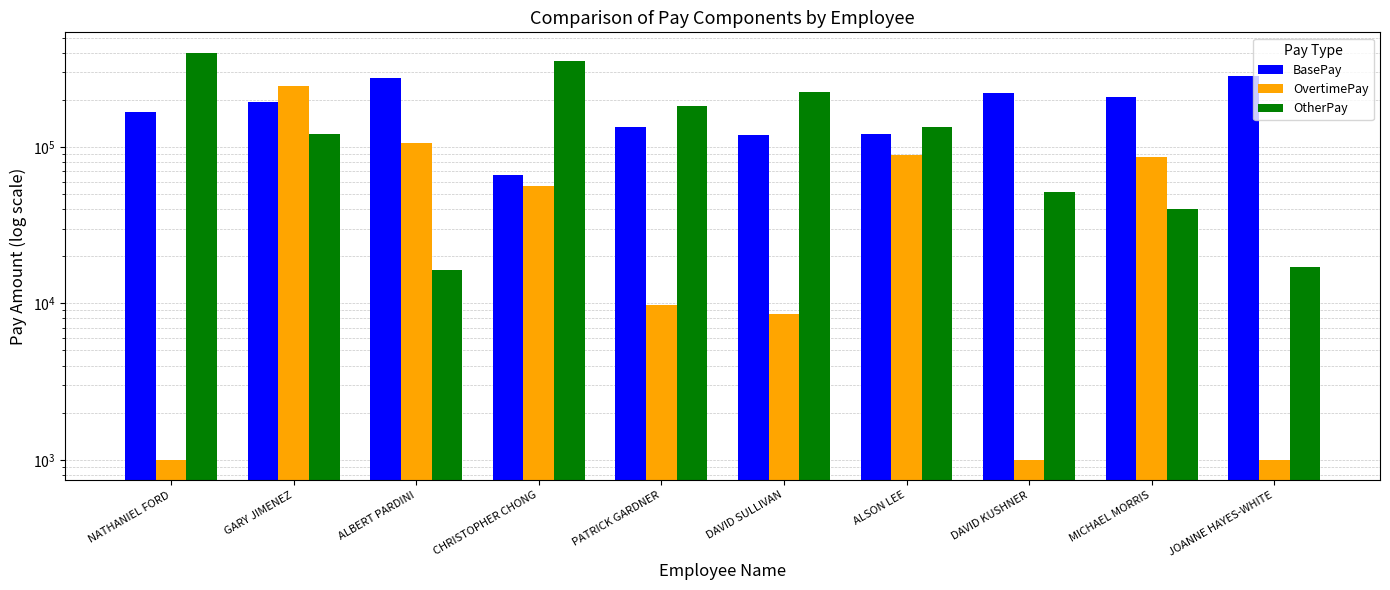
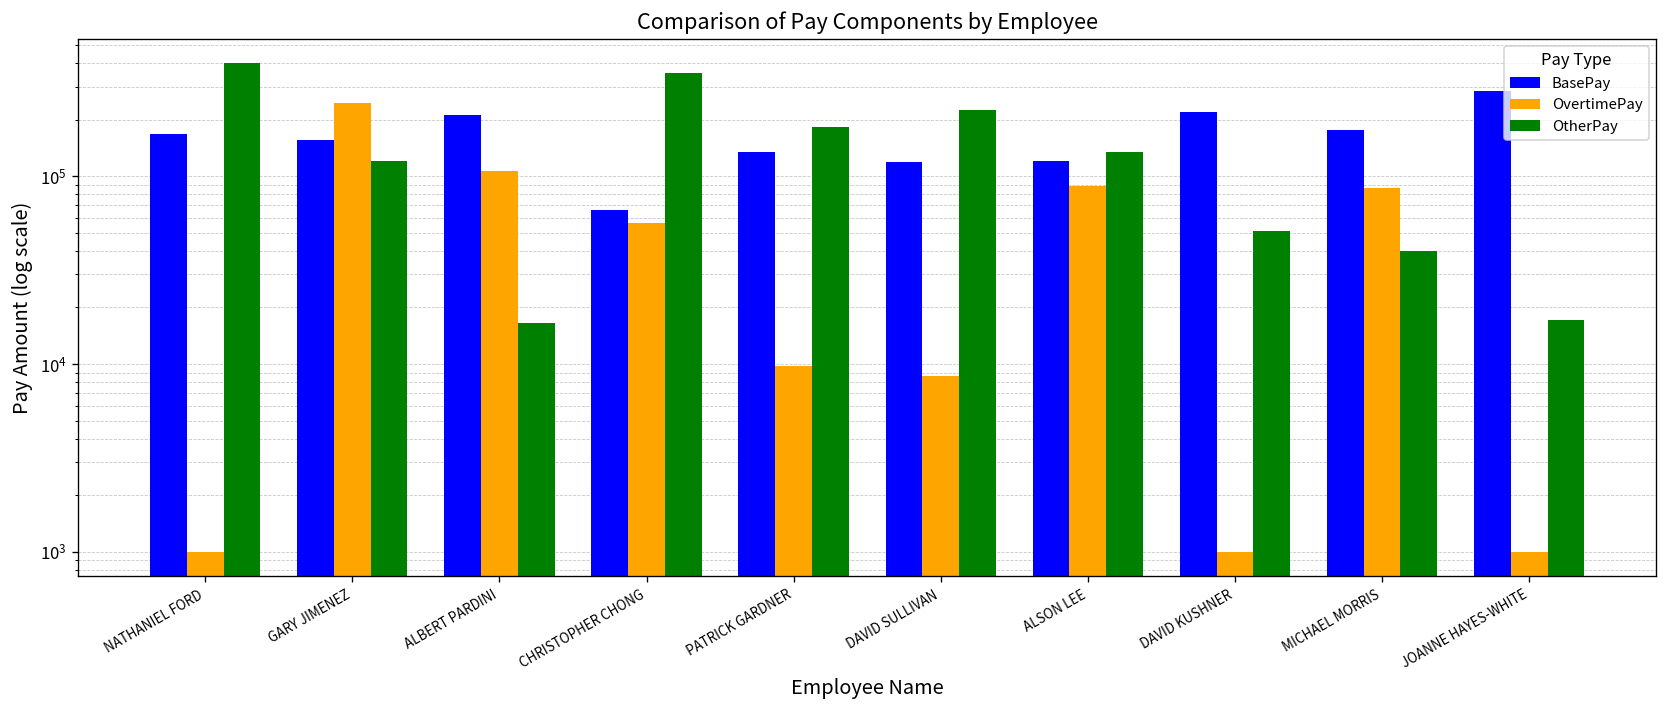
BasePay, GARY JIMENEZ: 190000 -> 160000
BasePay, ALBERT PARDINI: 270000 -> 210000
BasePay, MICHAEL MORRIS: 210000 -> 180000
